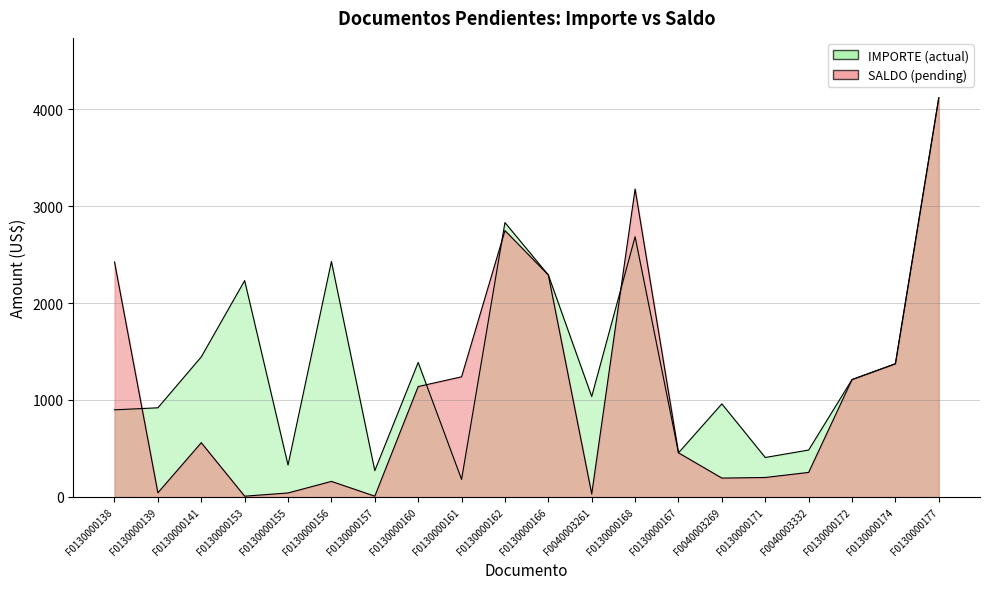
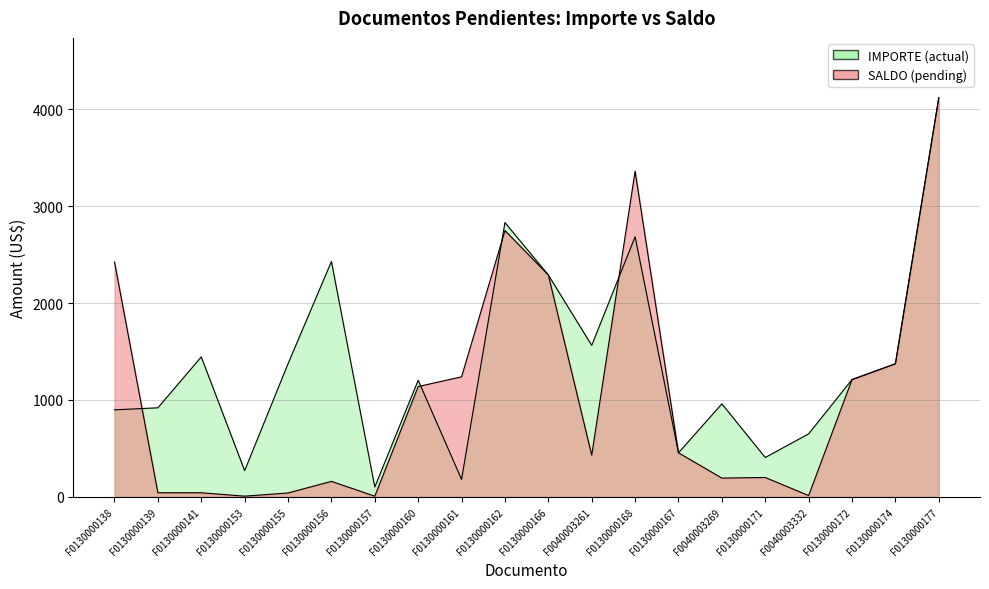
SALDO (pending), F0130000141: 600 -> 0
IMPORTE (actual), F0130000153: 2200 -> 300
IMPORTE (actual), F0130000155: 300 -> 1400
IMPORTE (actual), F0130000157: 300 -> 100
IMPORTE (actual), F0130000160: 1400 -> 1200
IMPORTE (actual), F0040003261: 1000 -> 1600
SALDO (pending), F0040003261: 0 -> 400
SALDO (pending), F0130000168: 3200 -> 3400
IMPORTE (actual), F0040003332: 500 -> 700
SALDO (pending), F0040003332: 300 -> 0
